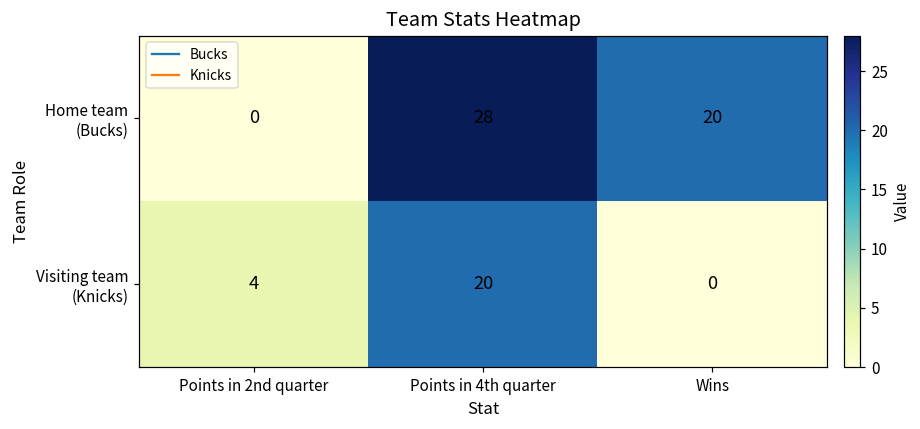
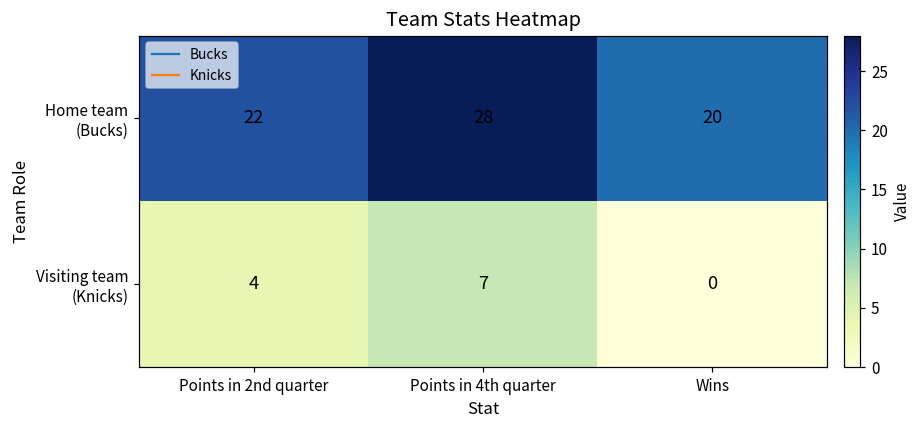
Home team (Bucks), Points in 2nd quarter: 0 -> 22
Visiting team (Knicks), Points in 4th quarter: 20 -> 7
